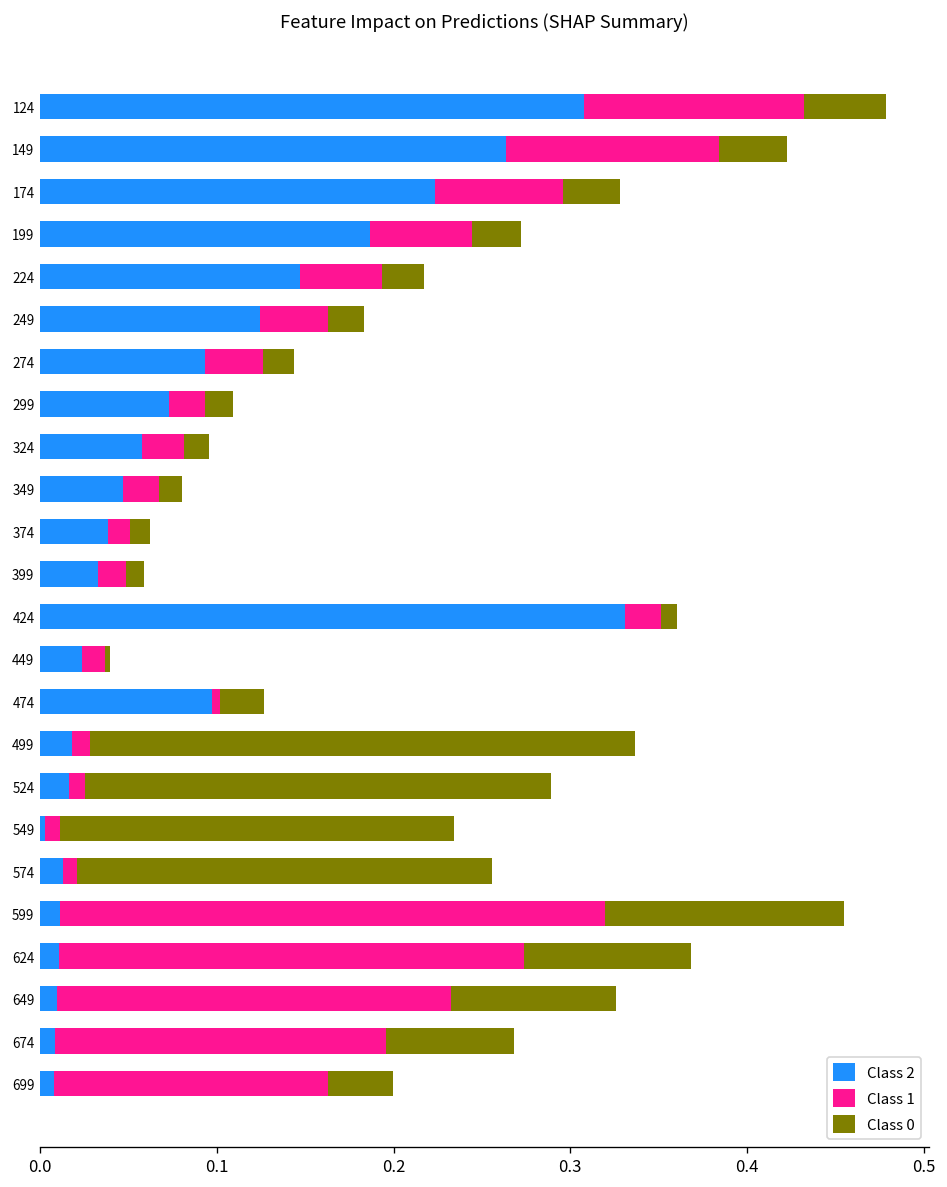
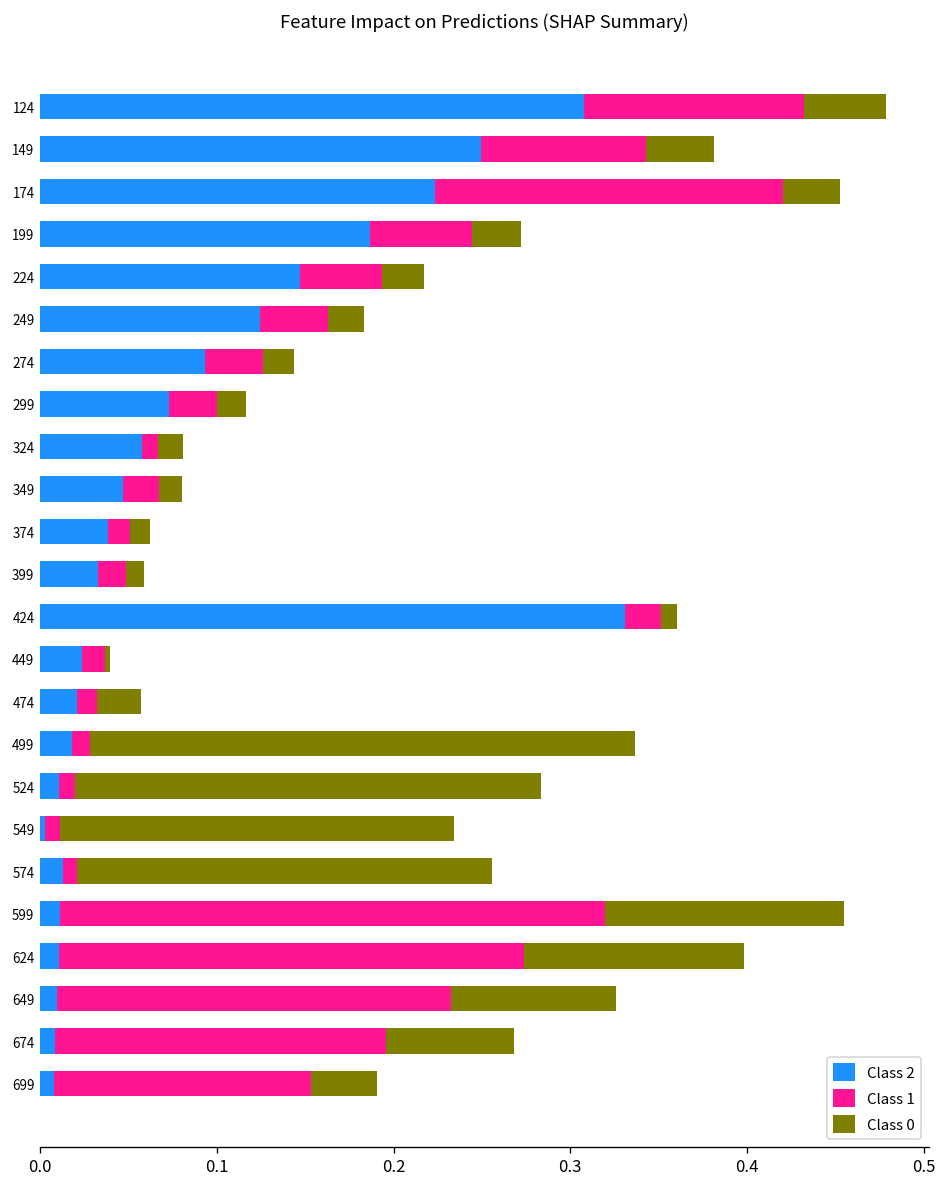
Class 2, 149: 0.264 -> 0.250
Class 1, 149: 0.121 -> 0.093
Class 1, 174: 0.073 -> 0.197
Class 1, 299: 0.020 -> 0.028
Class 1, 324: 0.024 -> 0.009
Class 2, 474: 0.097 -> 0.021
Class 1, 474: 0.004 -> 0.011
Class 2, 524: 0.016 -> 0.010
Class 0, 624: 0.094 -> 0.124
Class 1, 699: 0.155 -> 0.146
